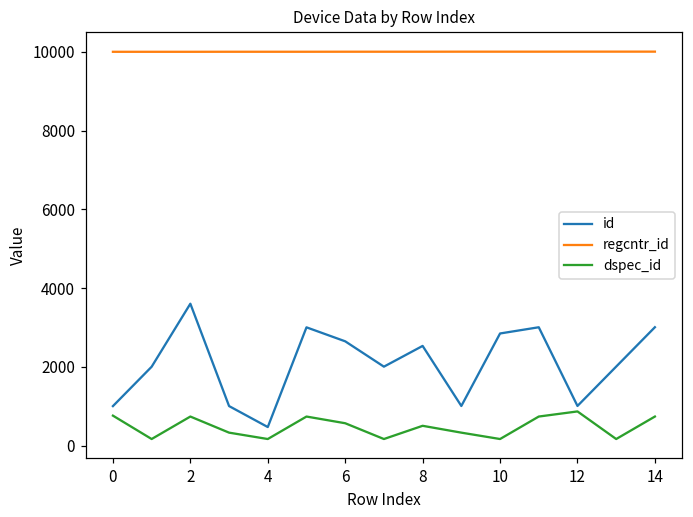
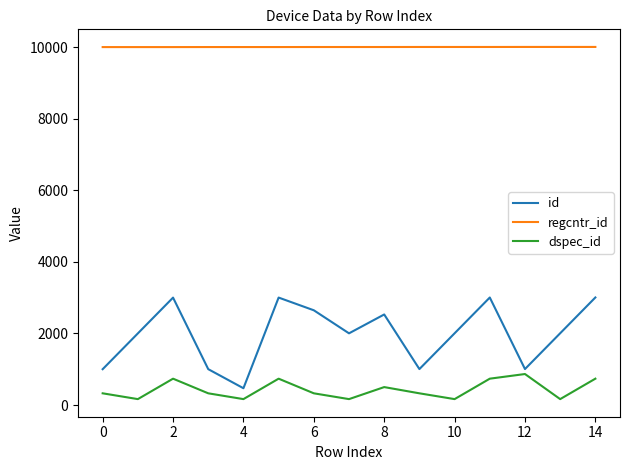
dspec_id, 0: 800 -> 300
id, 2: 3600 -> 3000
dspec_id, 6: 600 -> 300
id, 10: 2800 -> 2000
